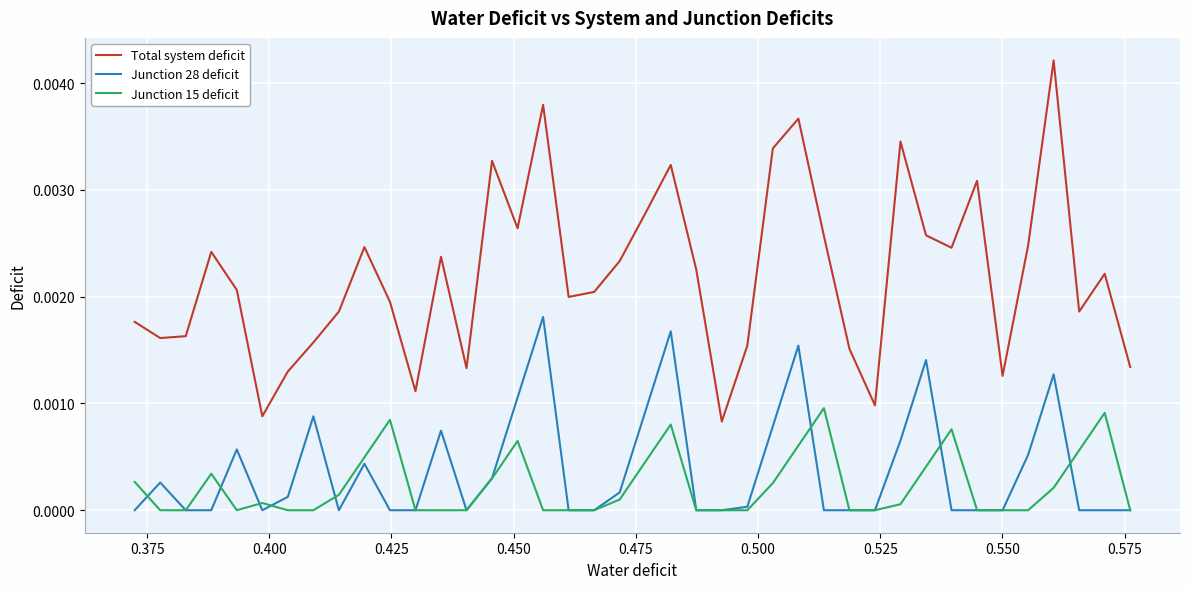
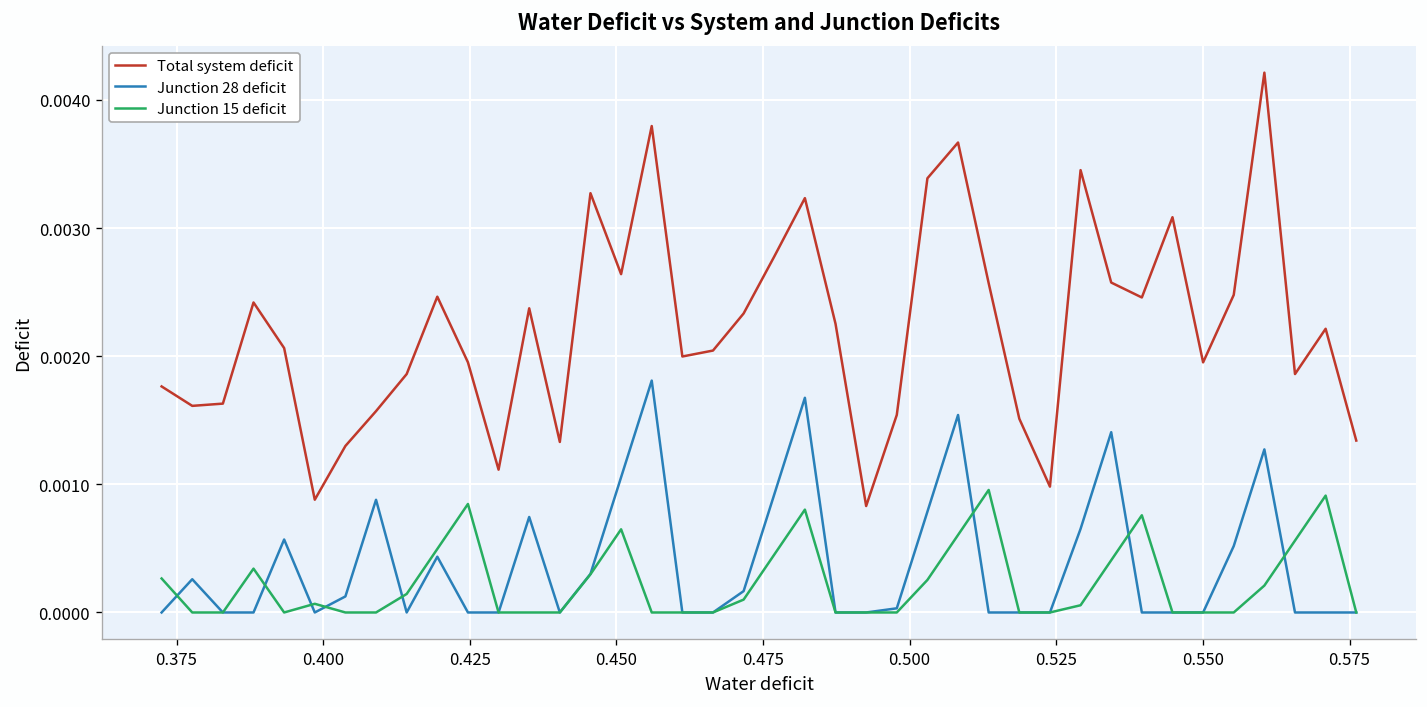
Total system deficit, 0.550: 0.00126 -> 0.00195
